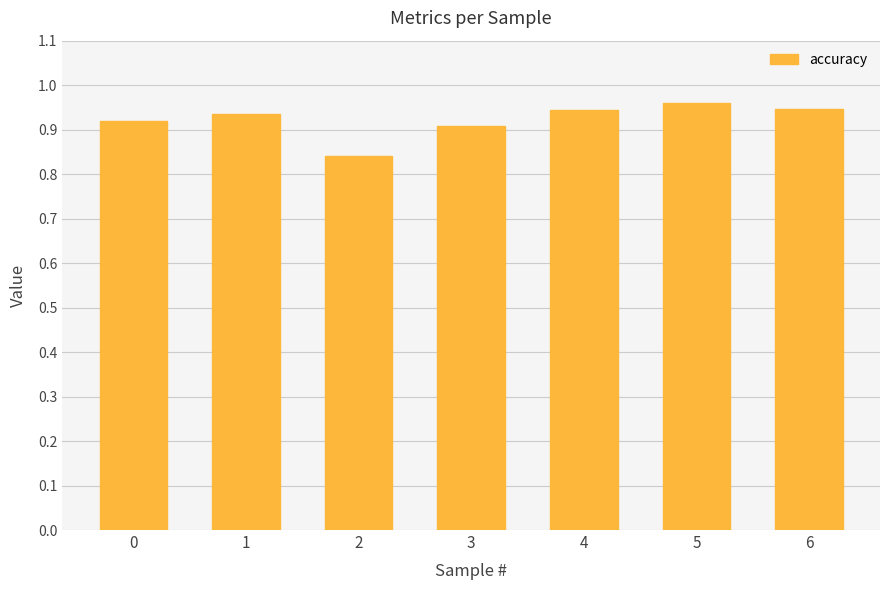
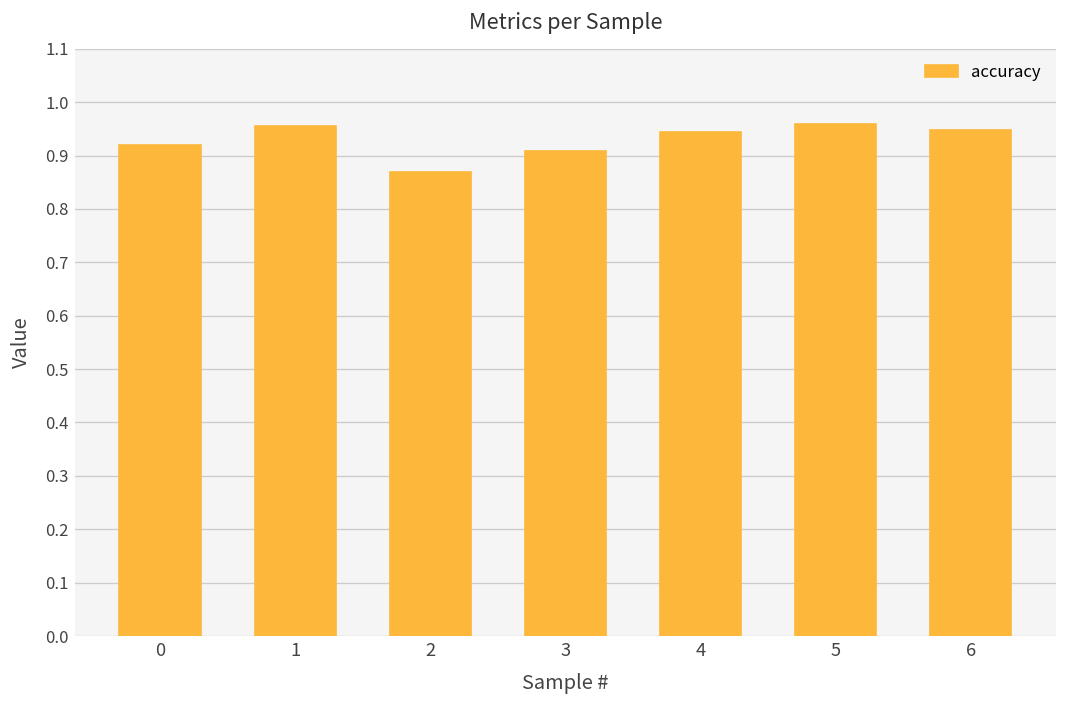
1: 0.94 -> 0.96
2: 0.84 -> 0.87
